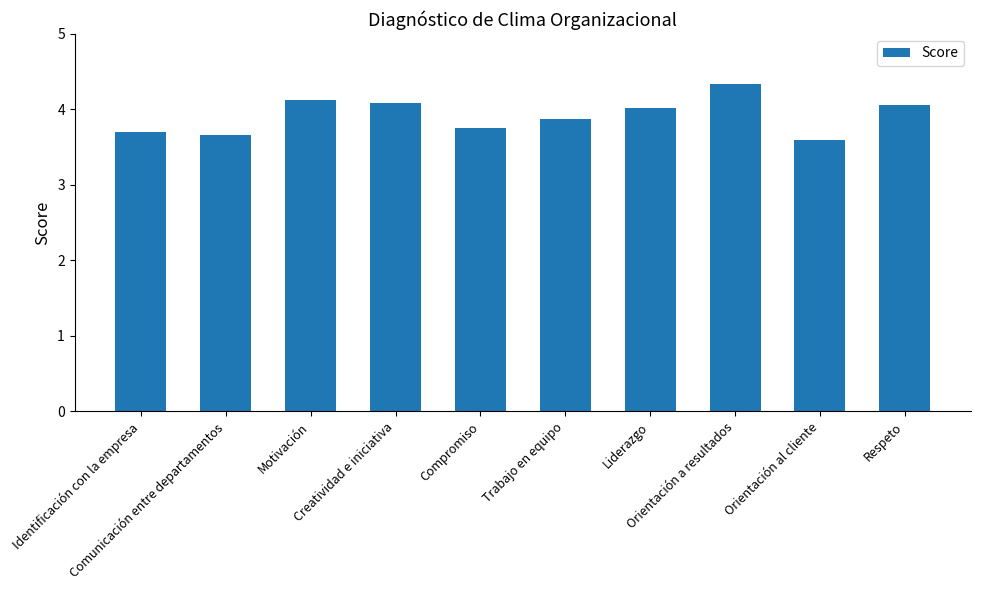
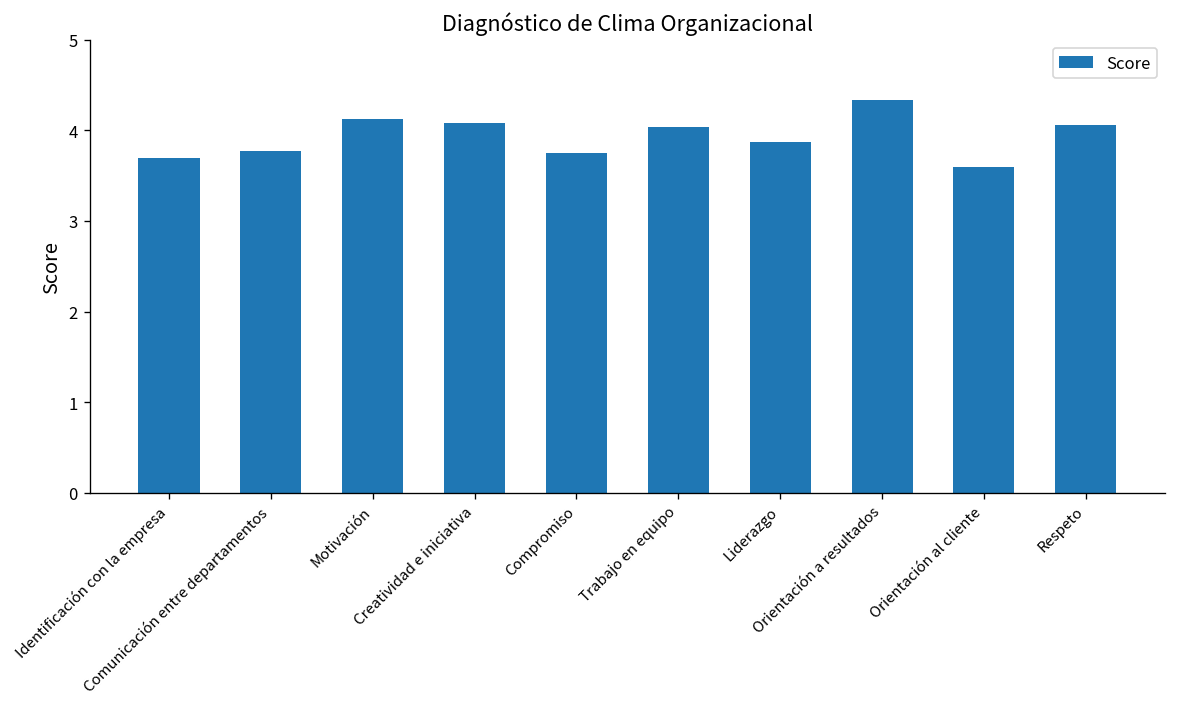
Comunicación entre departamentos: 3.7 -> 3.8
Trabajo en equipo: 3.9 -> 4.0
Liderazgo: 4.0 -> 3.9
